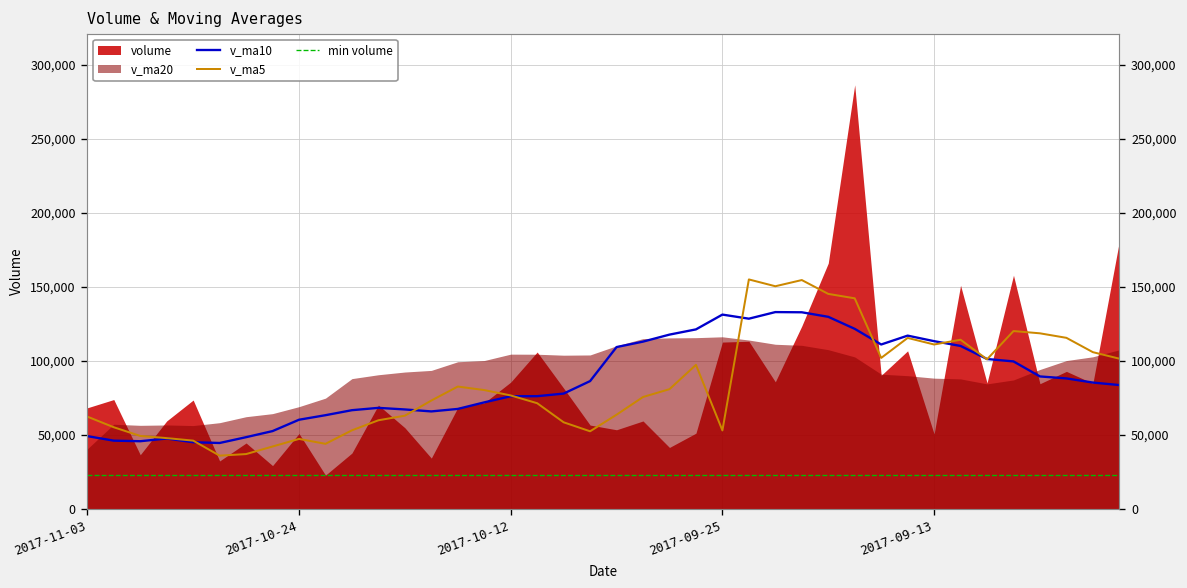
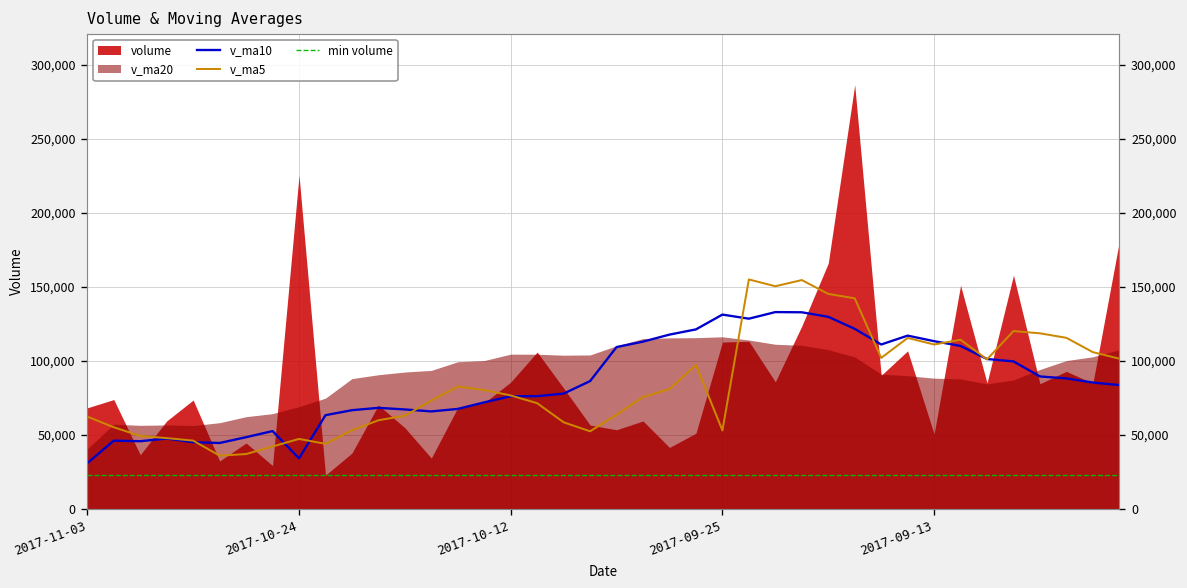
v_ma10, 2017-11-03: 49,000 -> 31,000
v_ma10, 2017-10-24: 60,000 -> 34,000
volume, 2017-10-24: 51,000 -> 225,000
